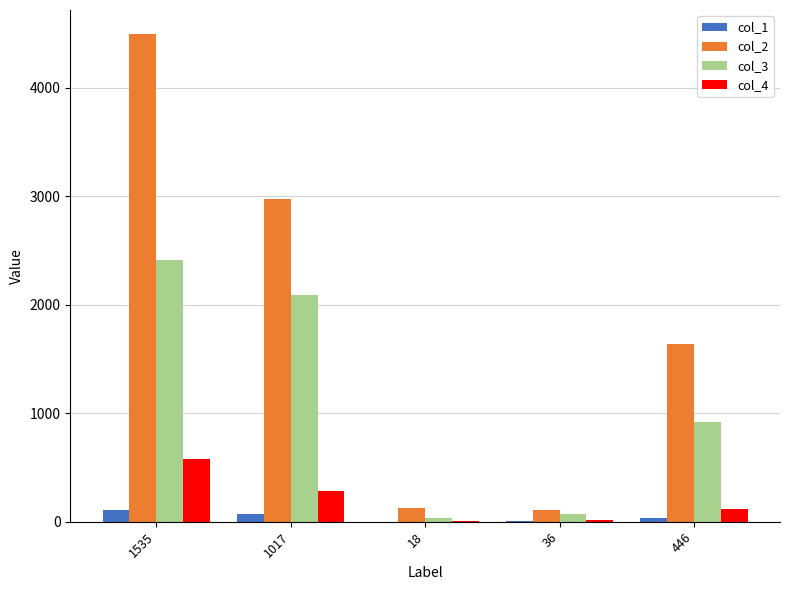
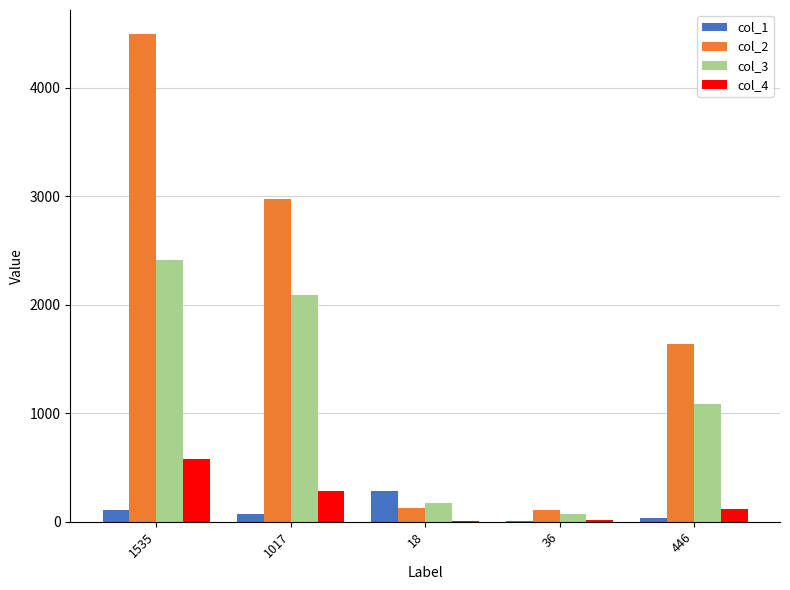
col_1, 18: 0 -> 280
col_3, 18: 40 -> 170
col_3, 446: 920 -> 1080
